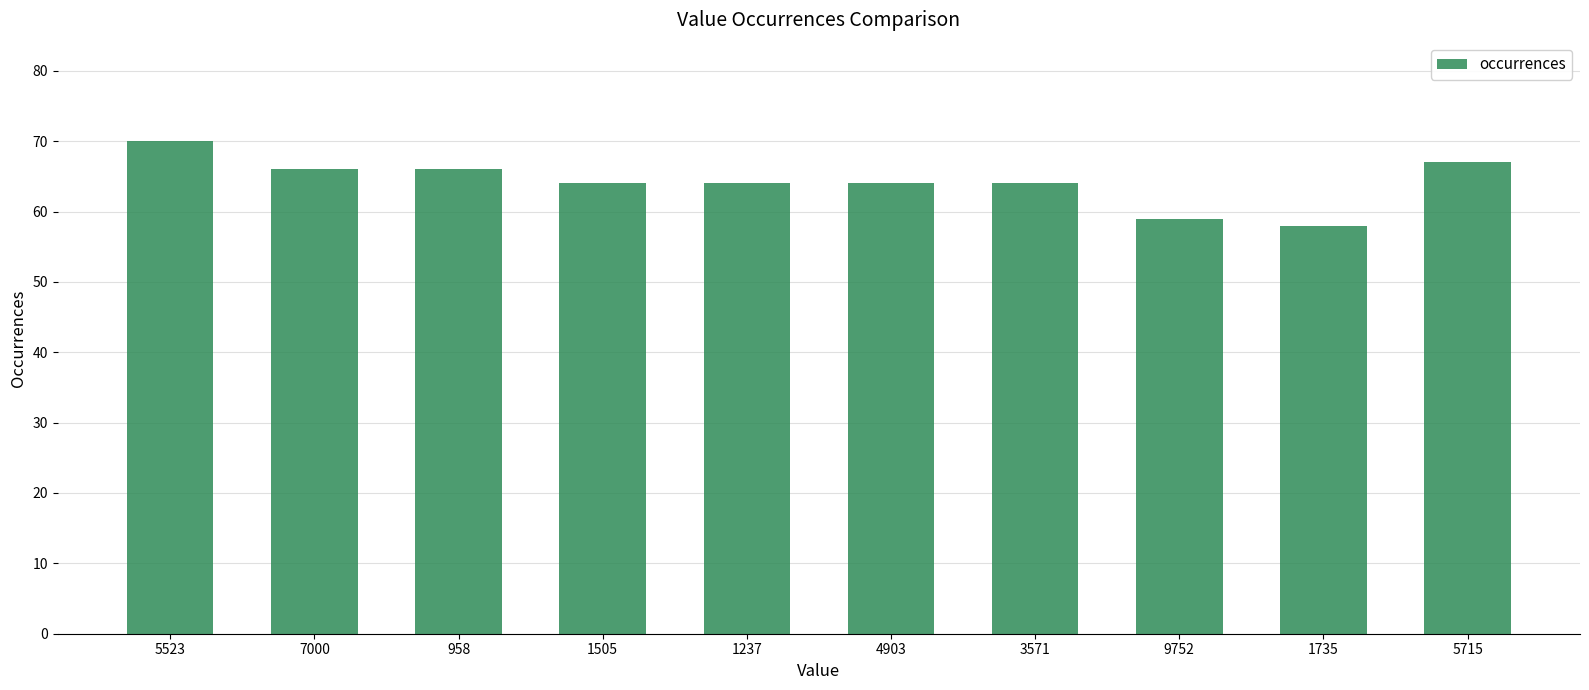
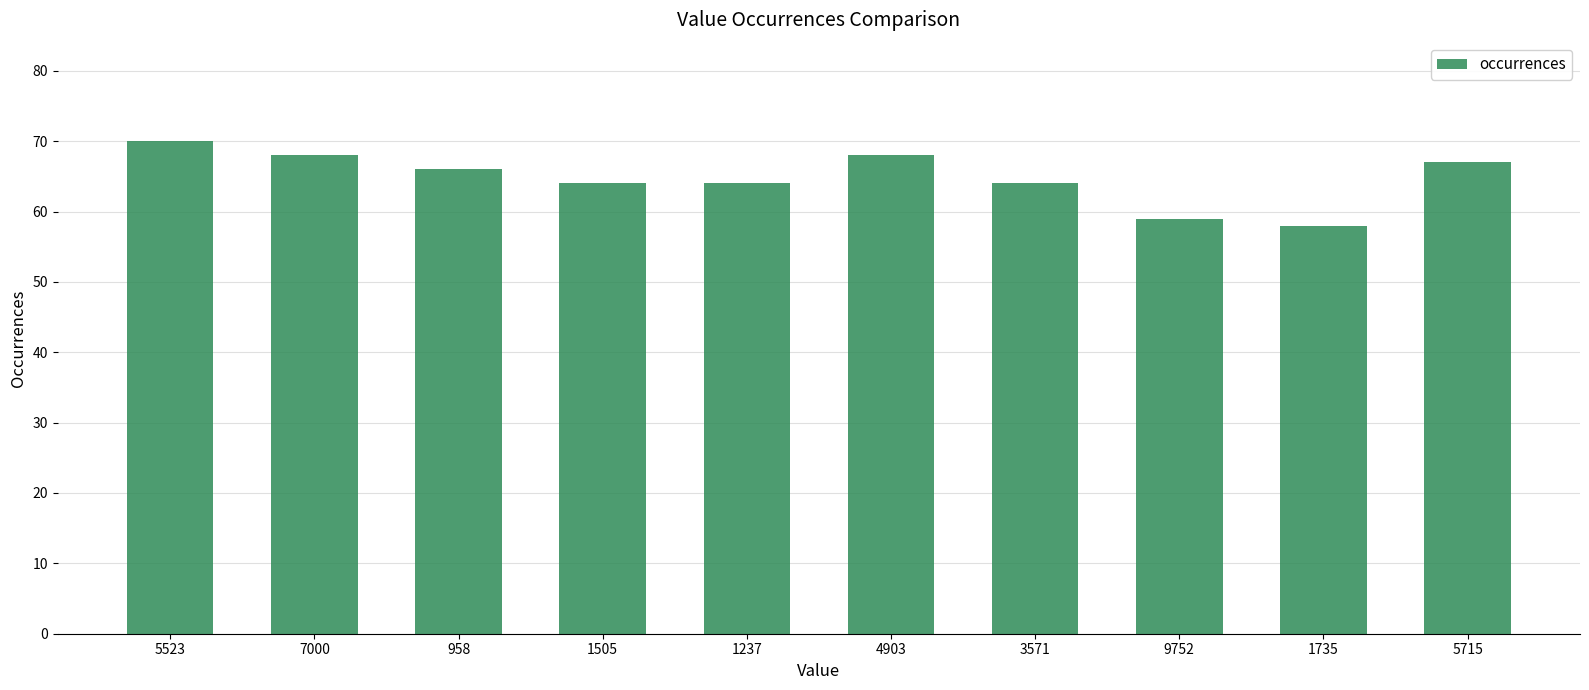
7000: 66 -> 68
4903: 64 -> 68
